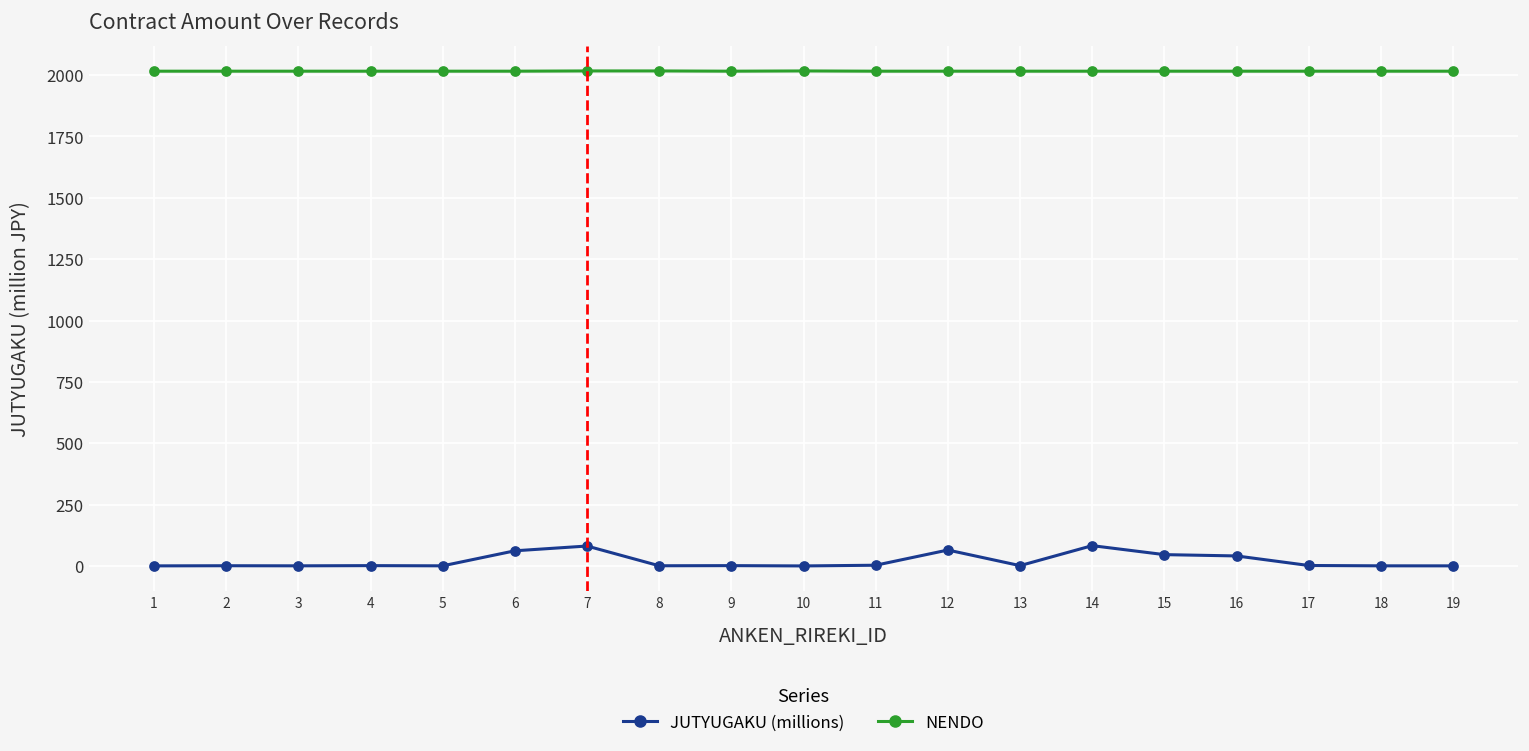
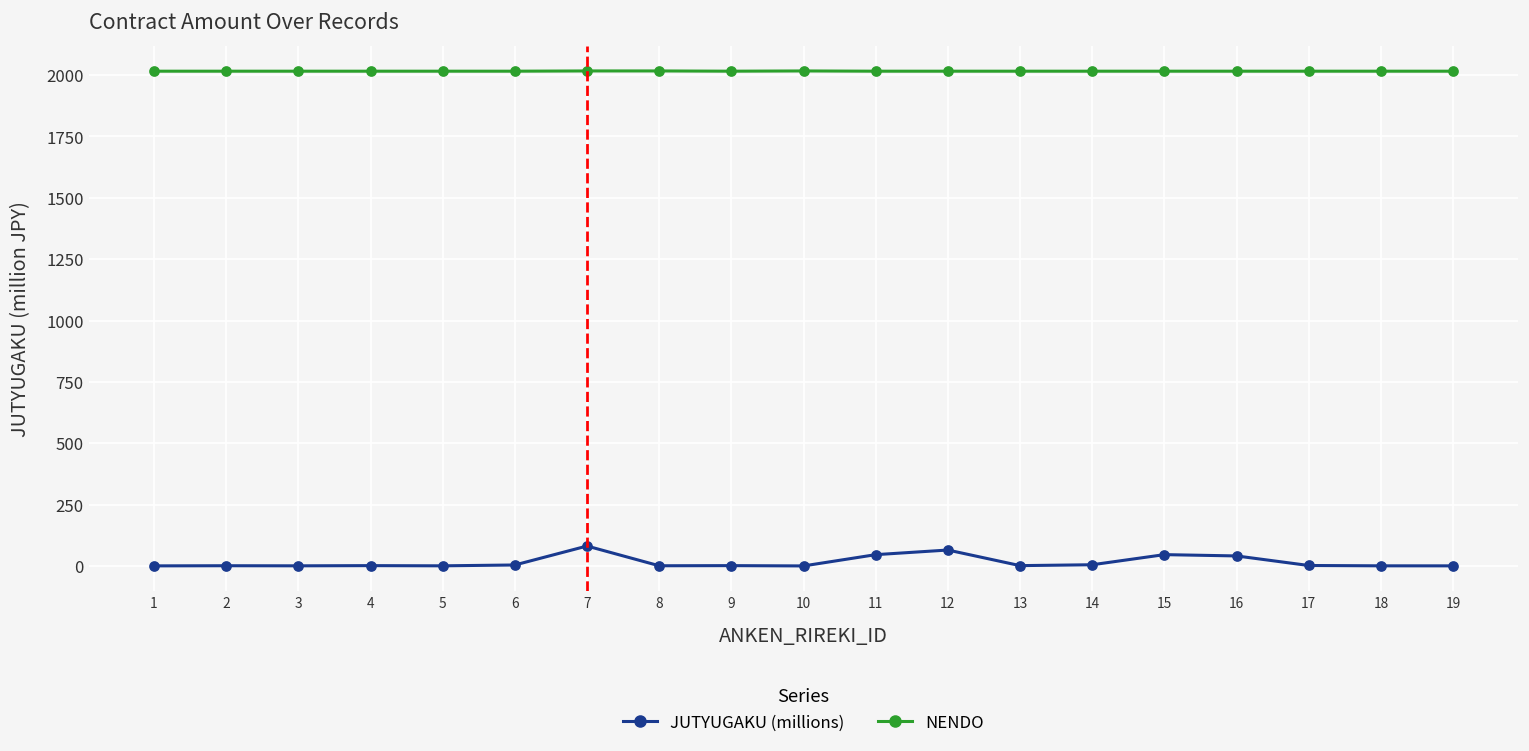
JUTYUGAKU (millions), 6: 60 -> 0
JUTYUGAKU (millions), 11: 0 -> 50
JUTYUGAKU (millions), 14: 80 -> 10
